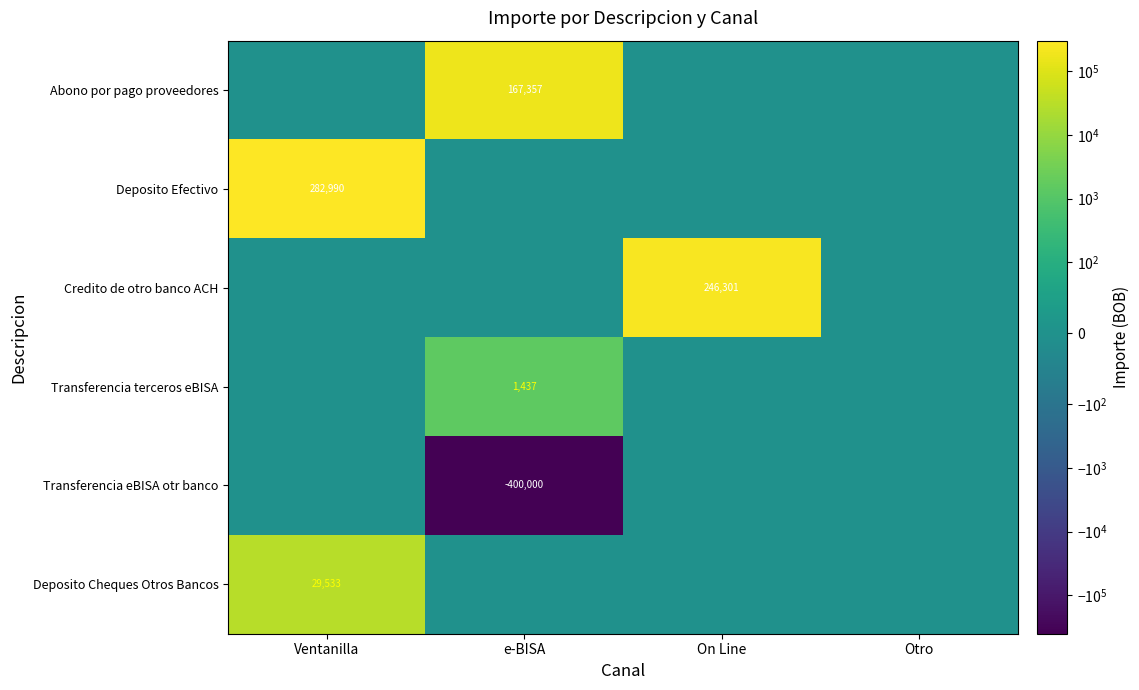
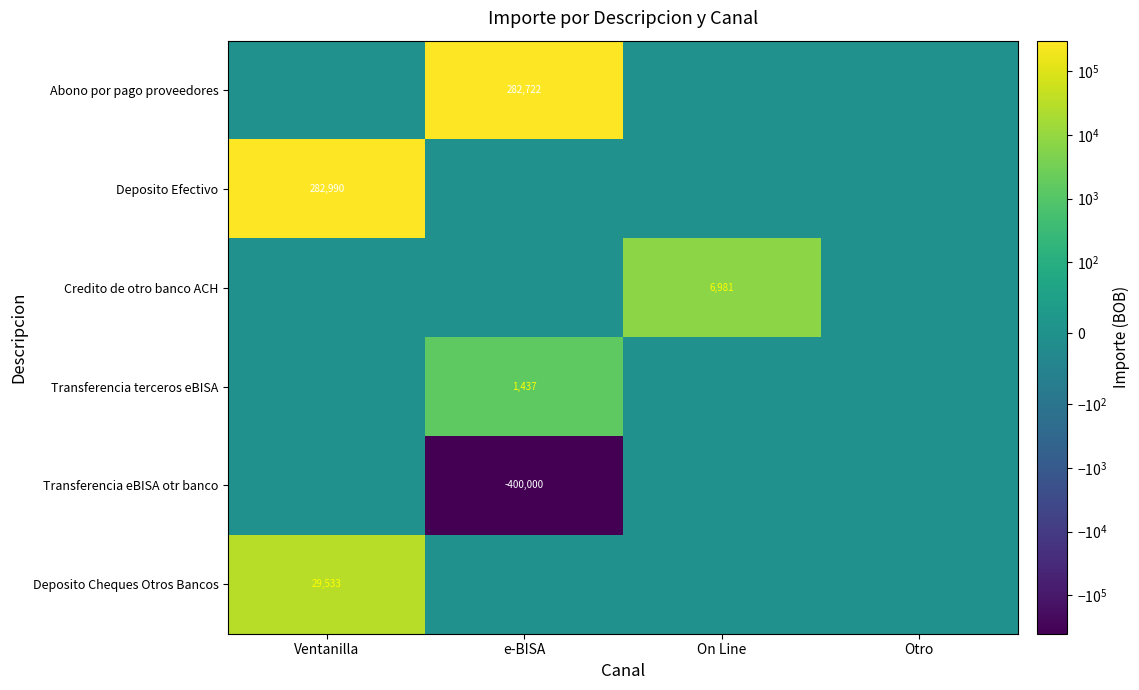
Abono por pago proveedores, e-BISA: 167,357 -> 282,722
Credito de otro banco ACH, On Line: 246,301 -> 6,981
